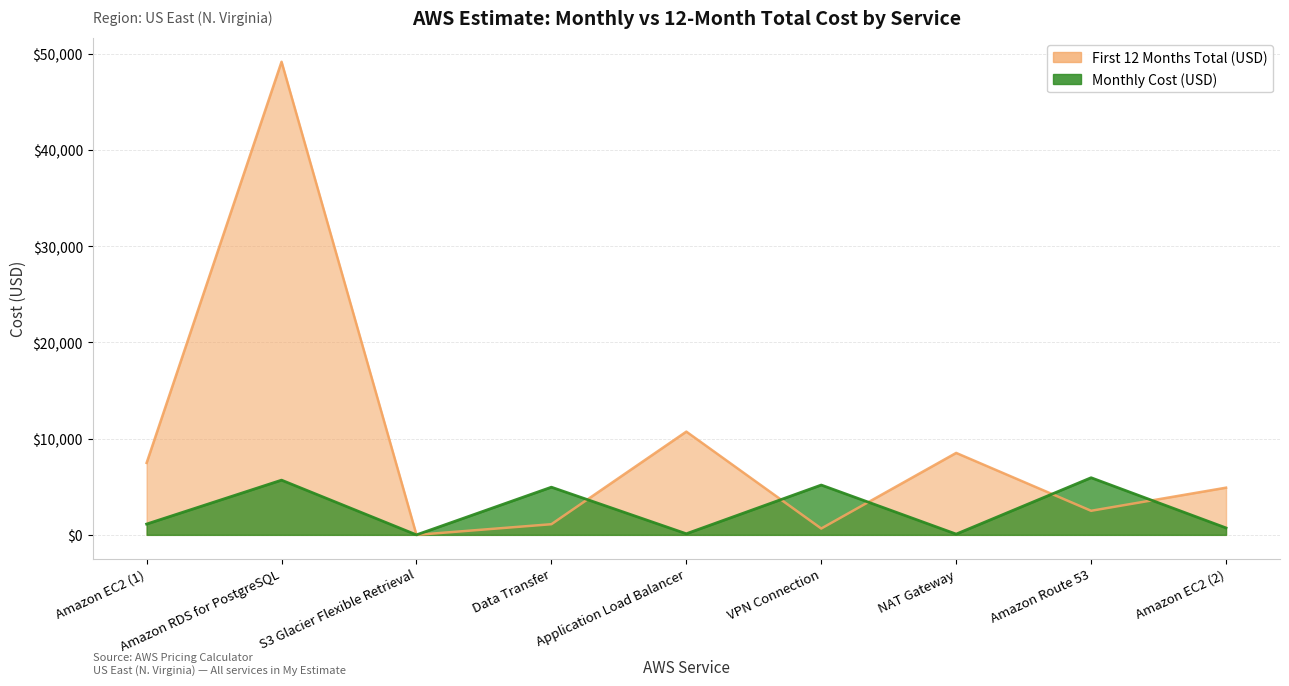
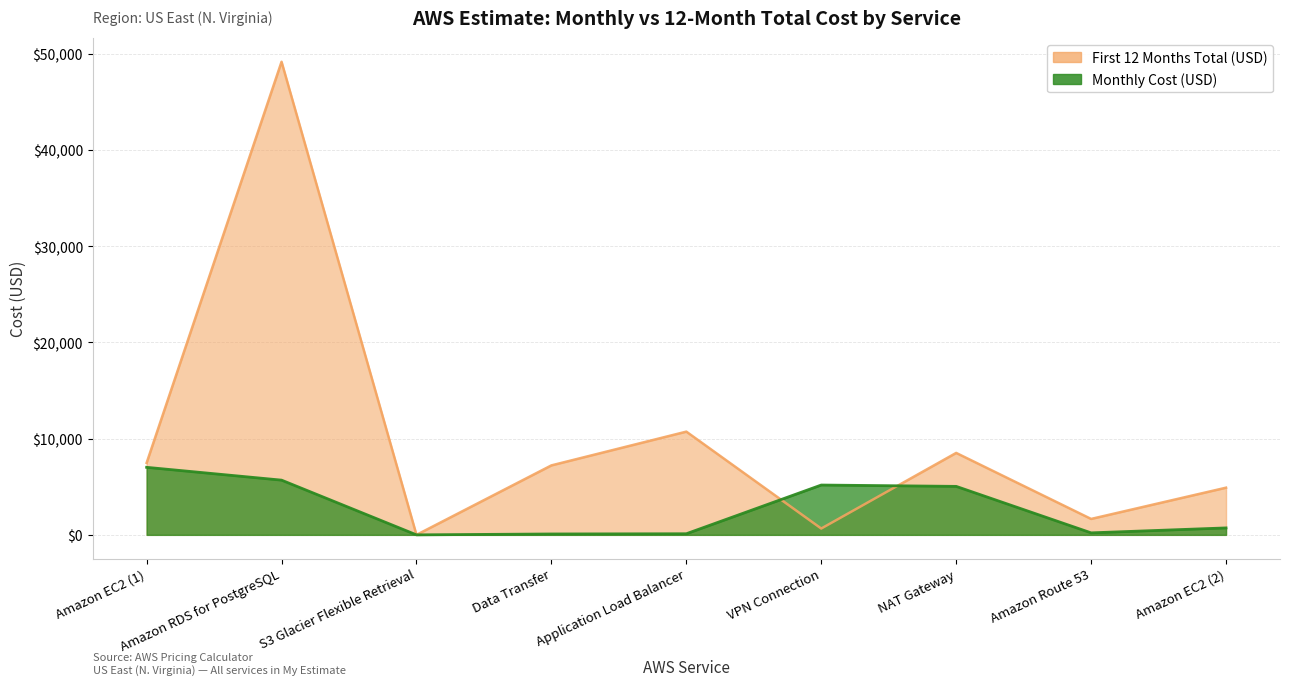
Monthly Cost (USD), Amazon EC2 (1): $1,000 -> $7,000
First 12 Months Total (USD), Data Transfer: $1,000 -> $7,000
Monthly Cost (USD), Data Transfer: $5,000 -> $0
Monthly Cost (USD), NAT Gateway: $0 -> $5,000
First 12 Months Total (USD), Amazon Route 53: $3,000 -> $2,000
Monthly Cost (USD), Amazon Route 53: $6,000 -> $0
